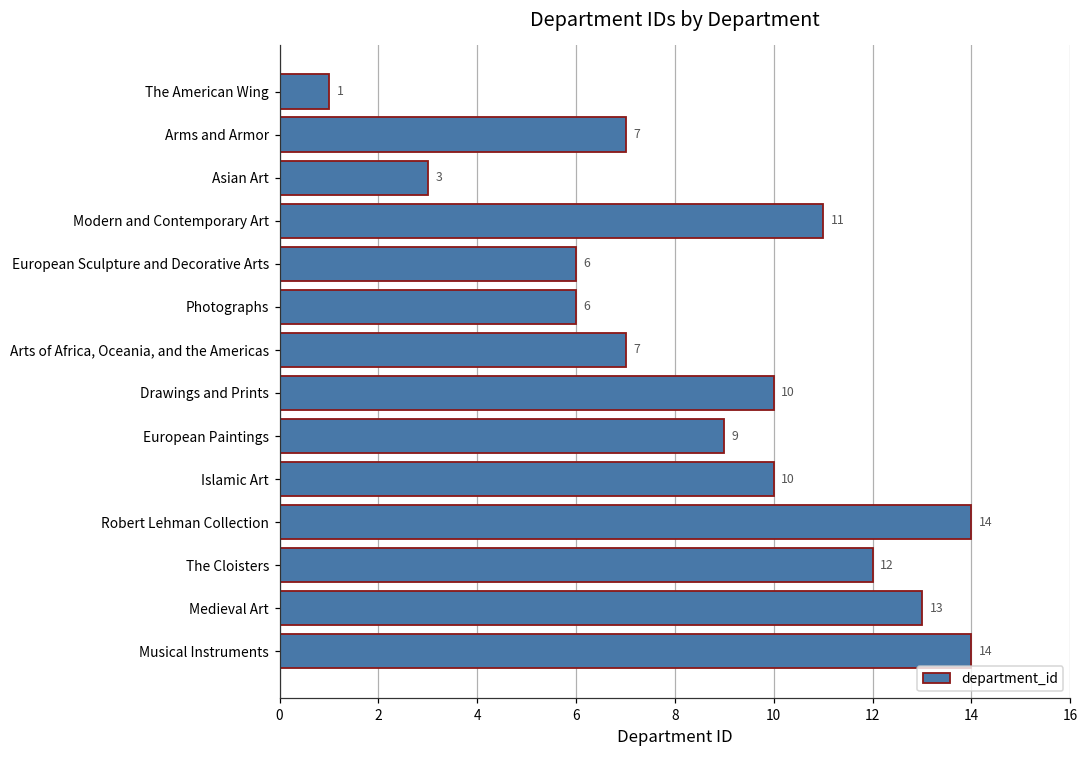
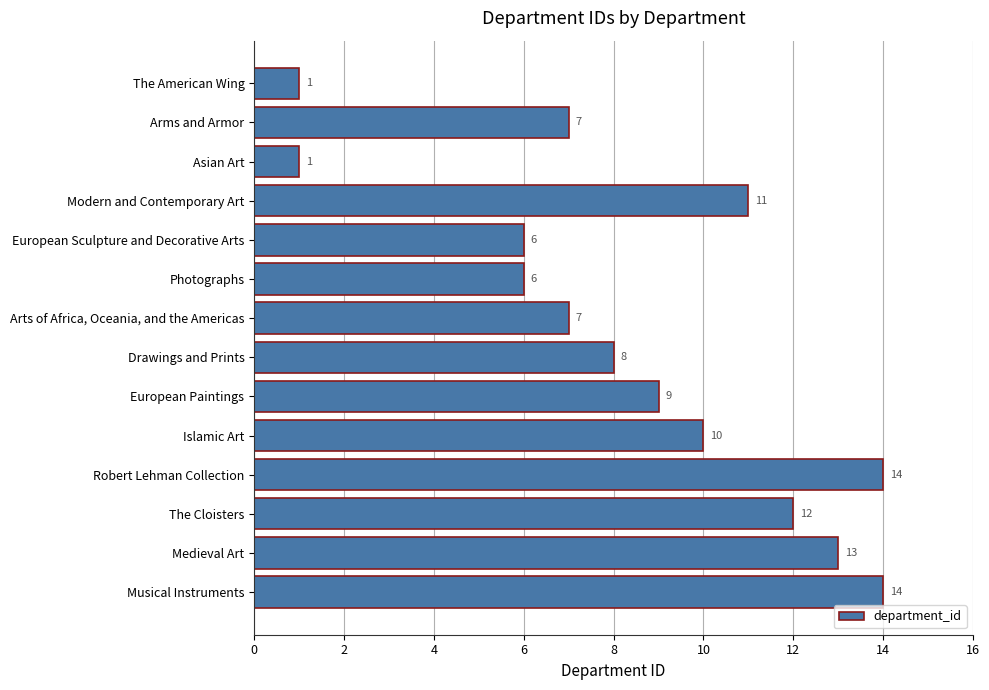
Asian Art: 3 -> 1
Drawings and Prints: 10 -> 8
